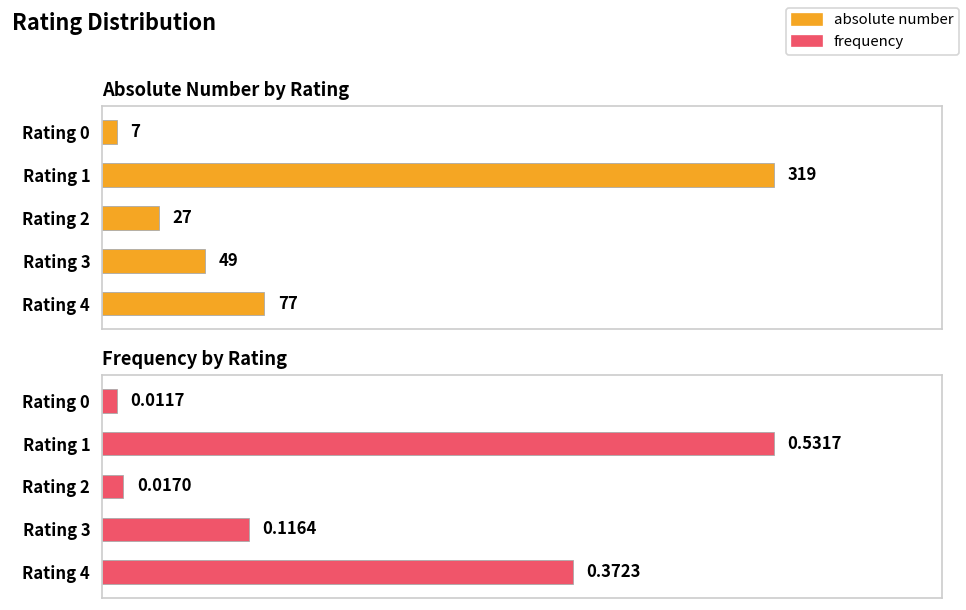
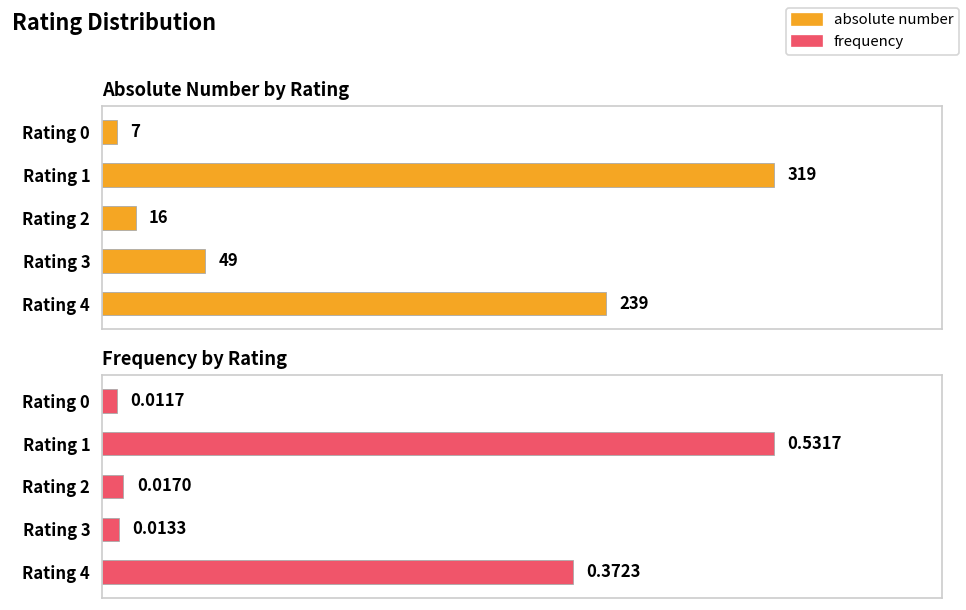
Absolute Number by Rating, Rating 2: 27 -> 16
Absolute Number by Rating, Rating 4: 77 -> 239
Frequency by Rating, Rating 3: 0.1164 -> 0.0133
